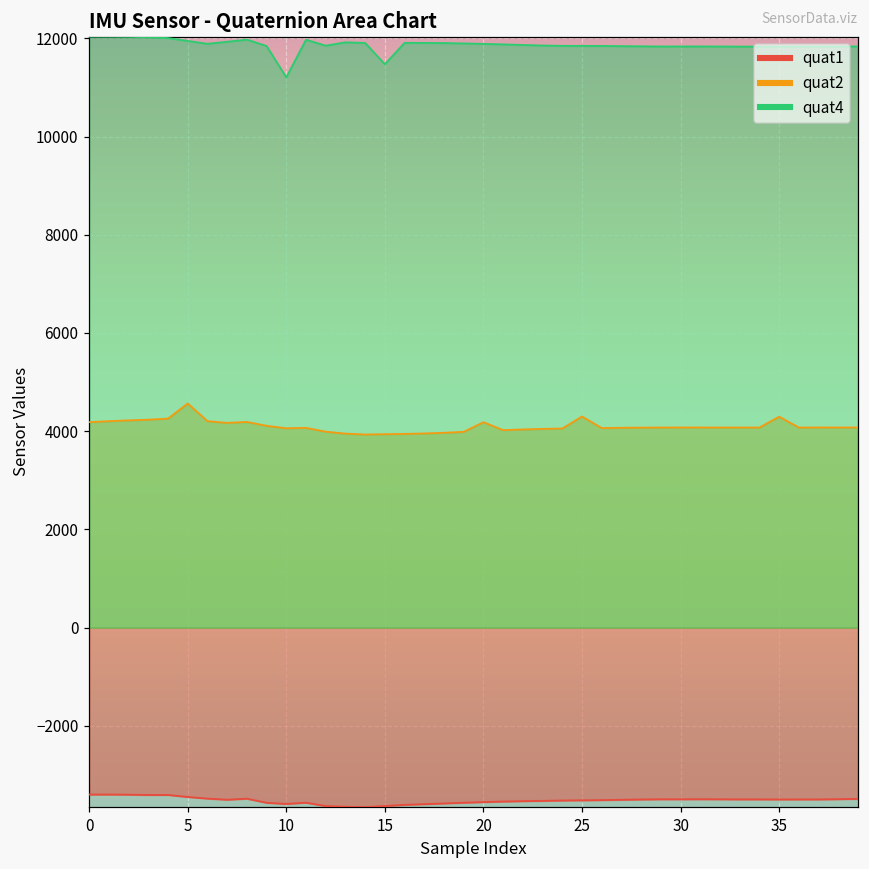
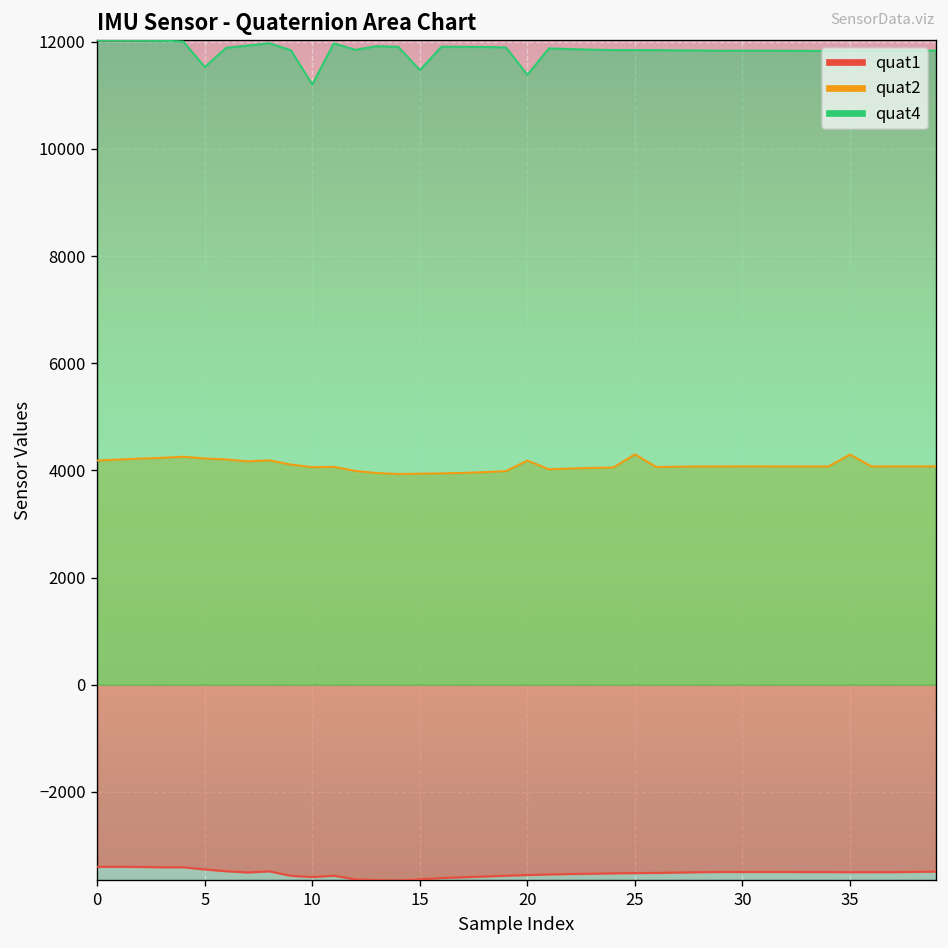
quat2, 5: 4600 -> 4200
quat4, 5: 11900 -> 11500
quat4, 20: 11900 -> 11400
